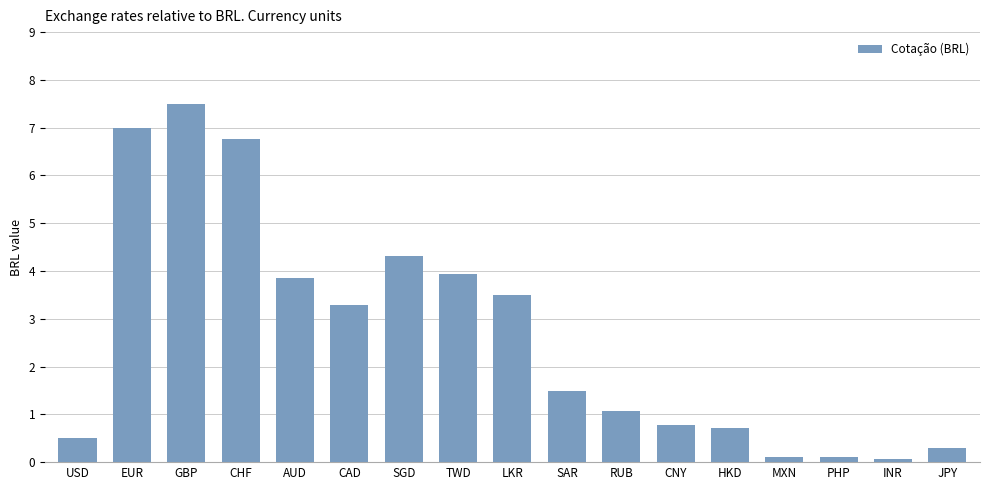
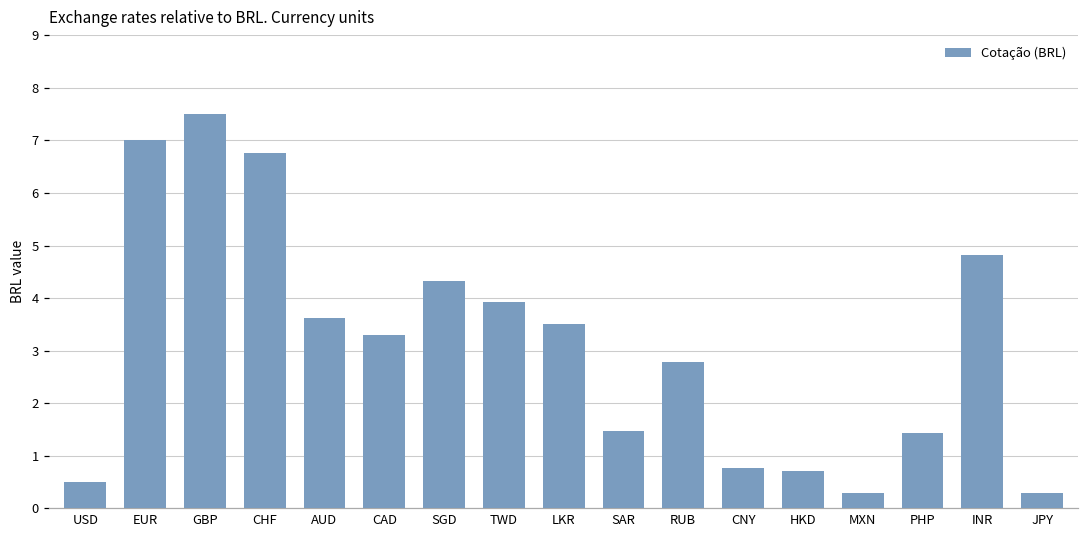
AUD: 3.9 -> 3.6
RUB: 1.1 -> 2.8
MXN: 0.1 -> 0.3
PHP: 0.1 -> 1.4
INR: 0.1 -> 4.8
